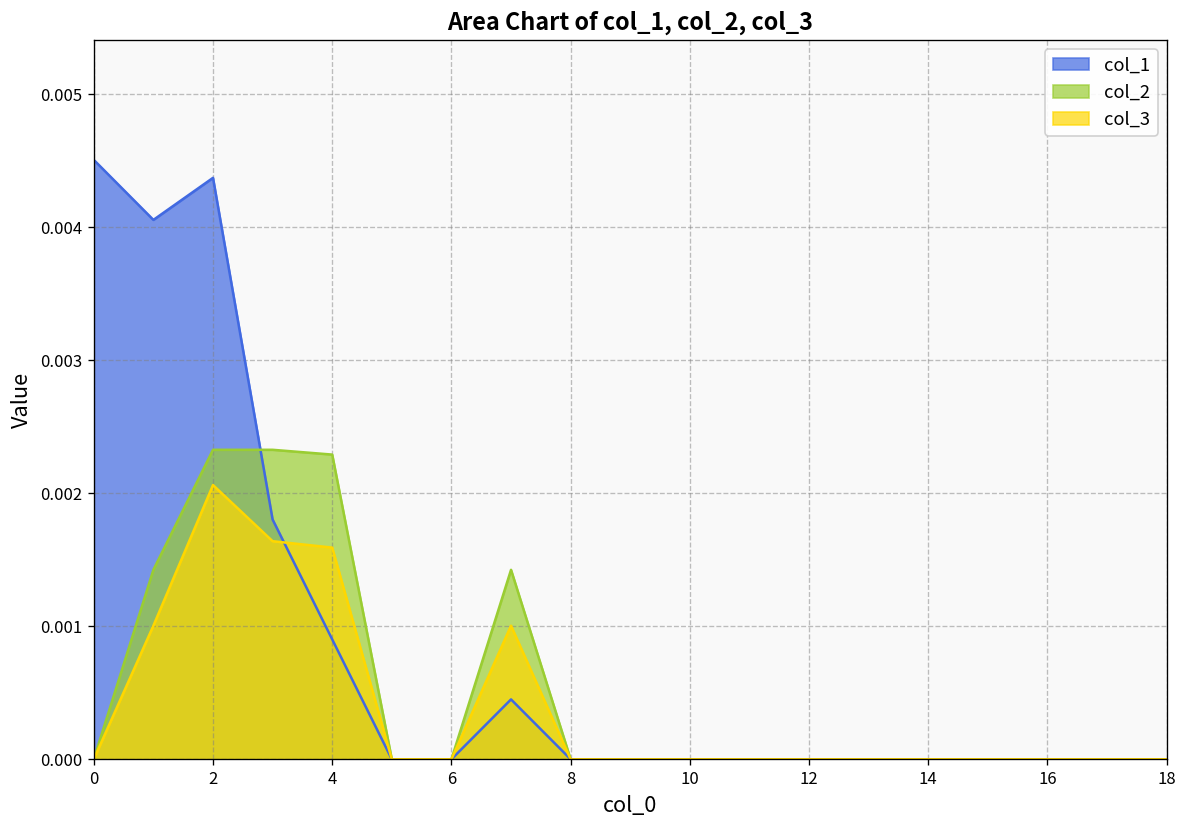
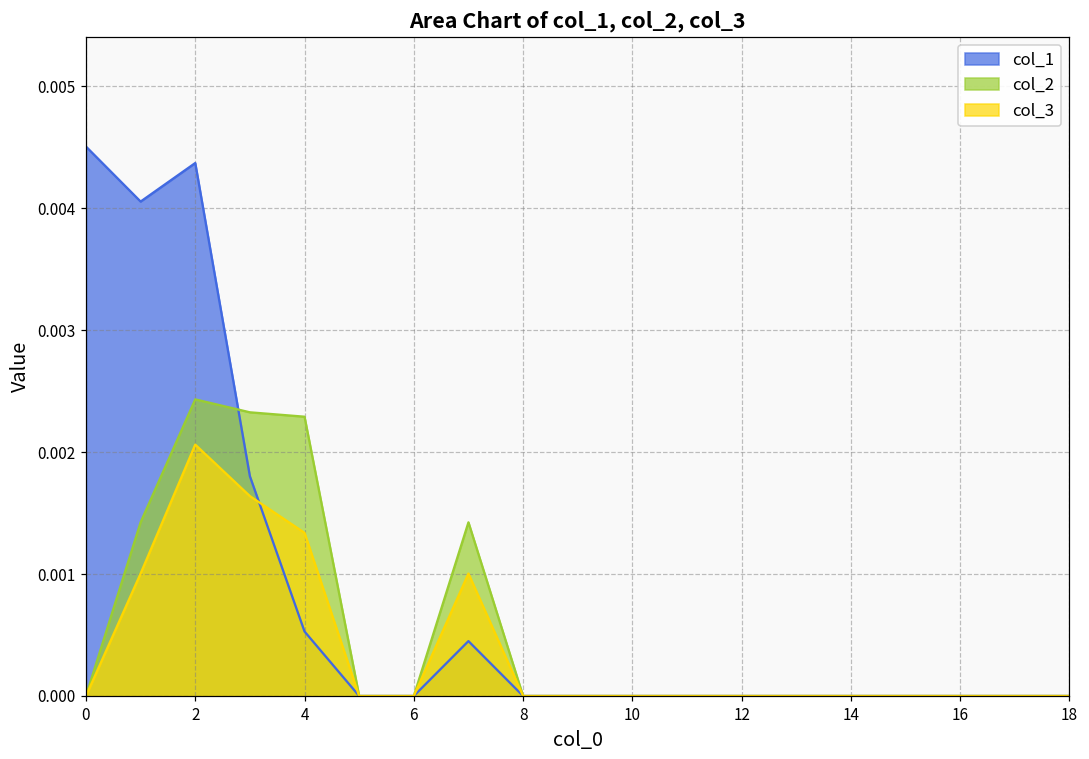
col_2, 2: 0.00233 -> 0.00243
col_1, 4: 0.00090 -> 0.00053
col_3, 4: 0.00159 -> 0.00134
